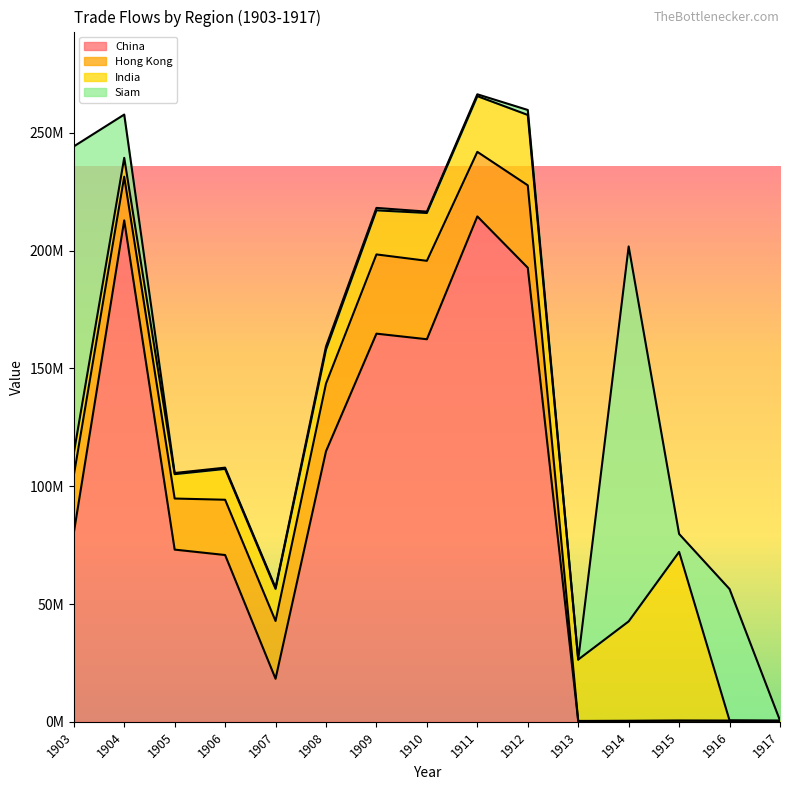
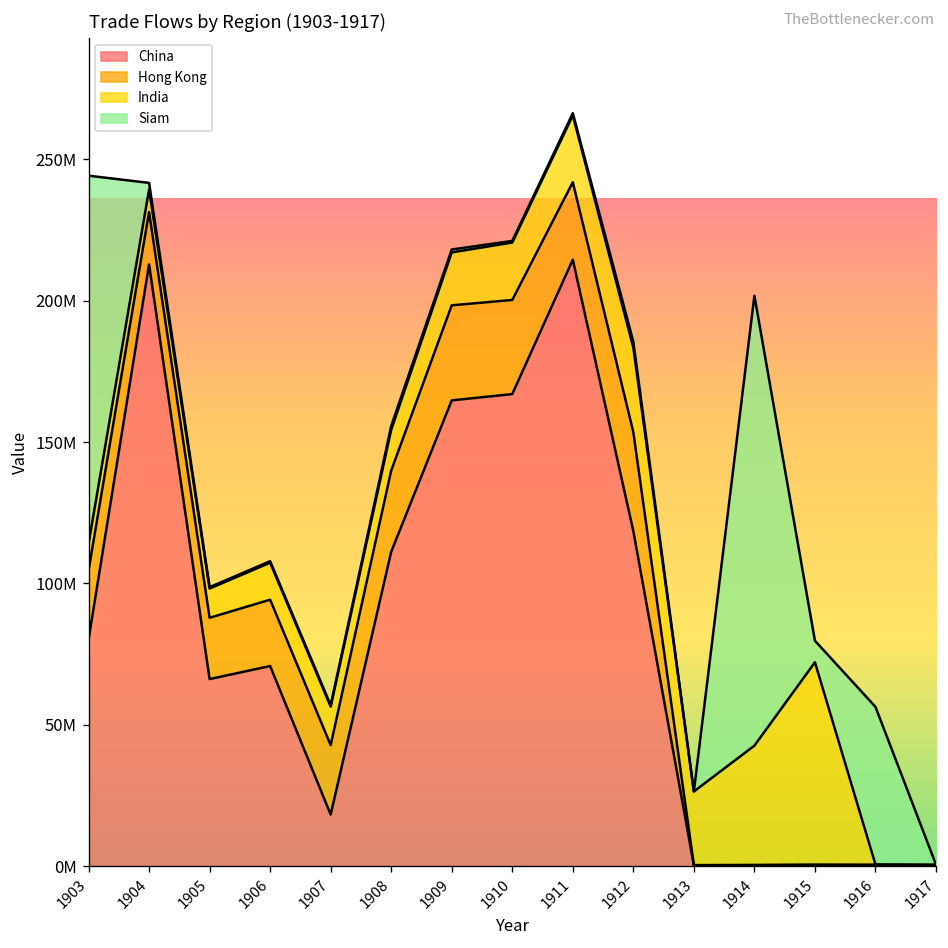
Siam, 1904: 18000000 -> 2000000
China, 1905: 73000000 -> 66000000
China, 1908: 115000000 -> 111000000
China, 1910: 162000000 -> 167000000
China, 1912: 193000000 -> 119000000
